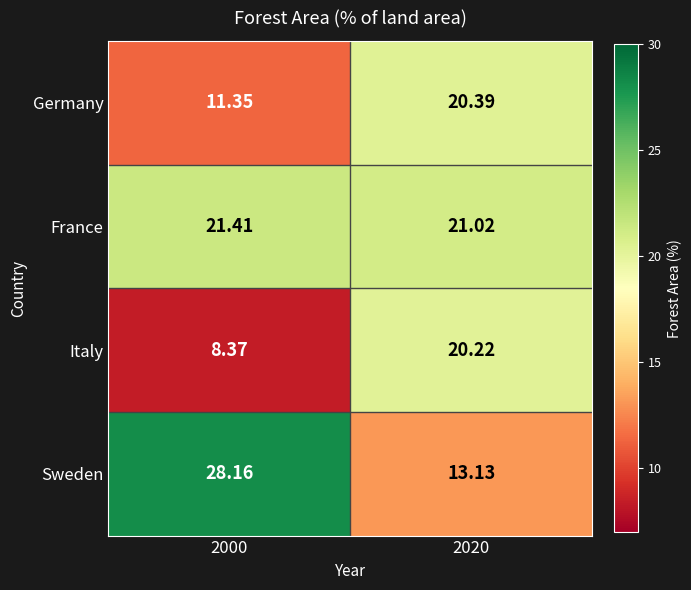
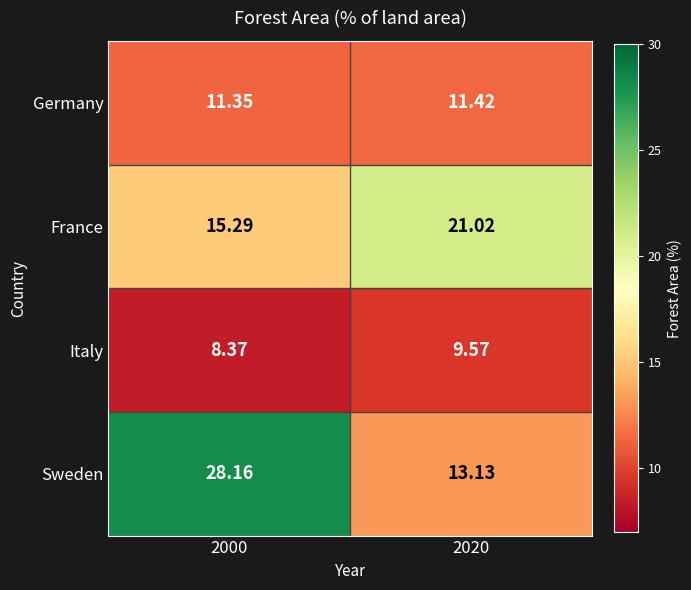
Germany, 2020: 20.39 -> 11.42
France, 2000: 21.41 -> 15.29
Italy, 2020: 20.22 -> 9.57
